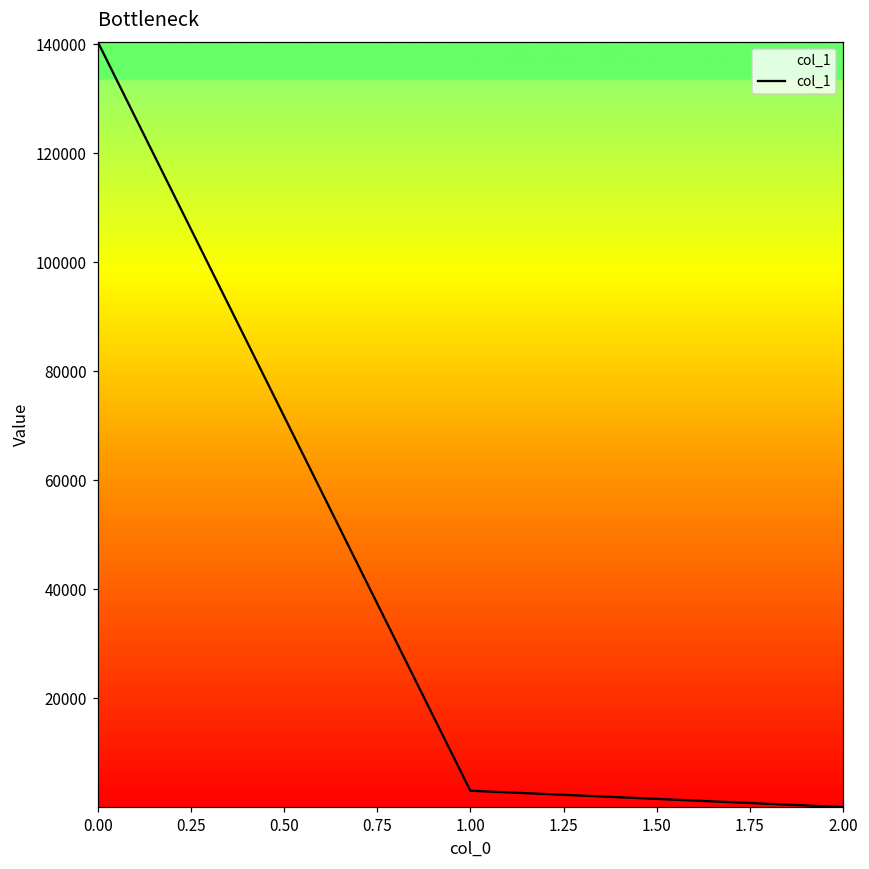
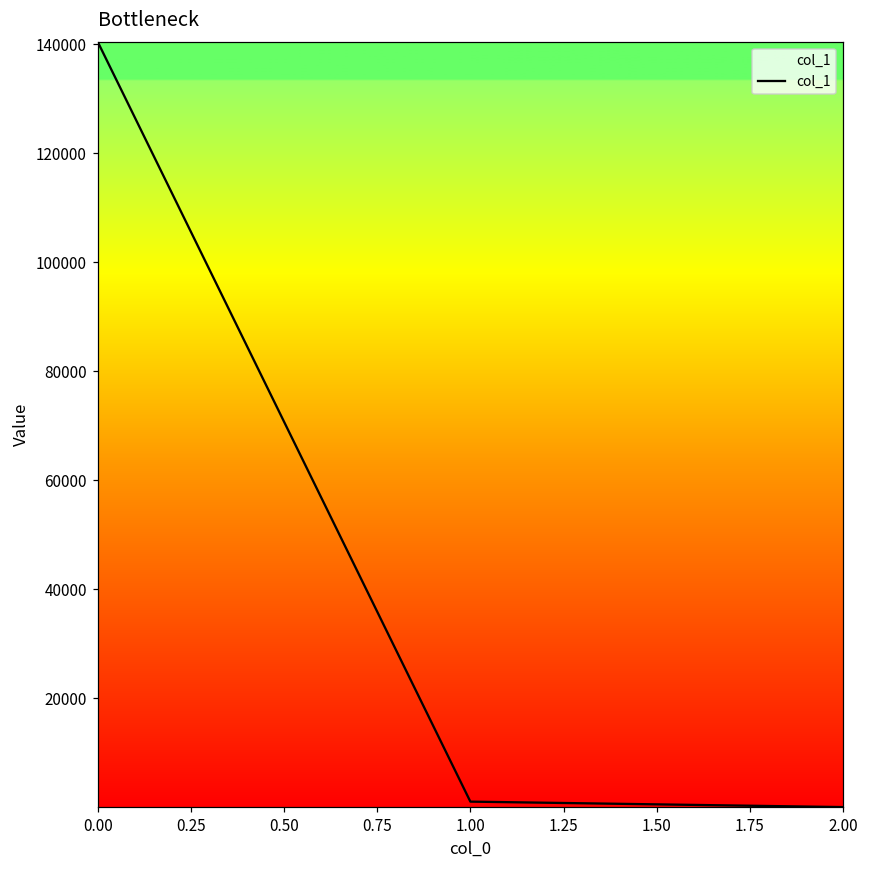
1.00: 3000 -> 1000
